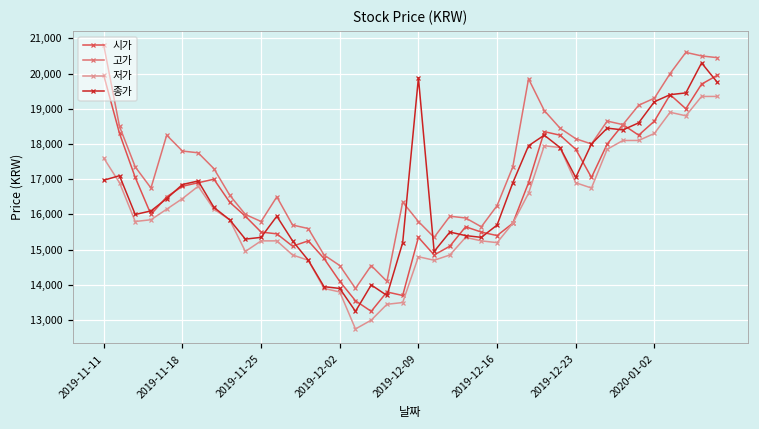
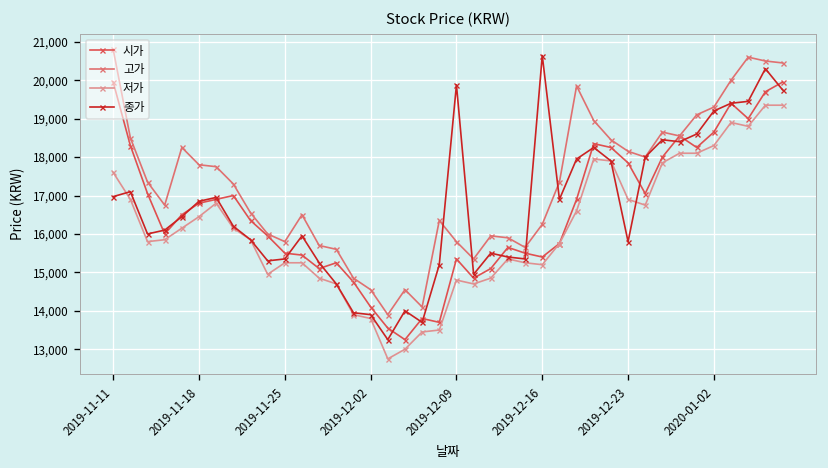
종가, 2019-12-16: 15,700 -> 20,600
종가, 2019-12-23: 17,100 -> 15,800
